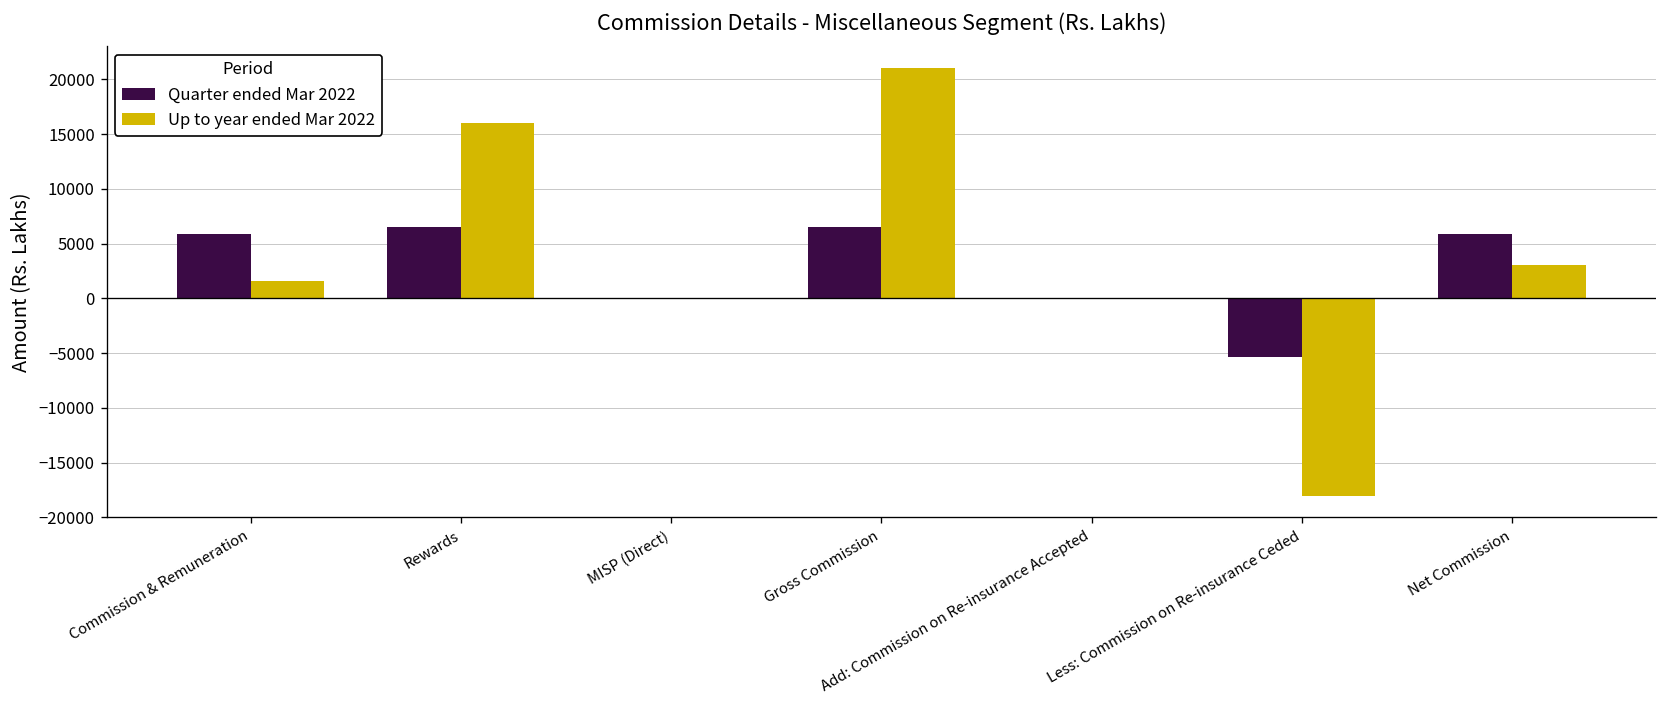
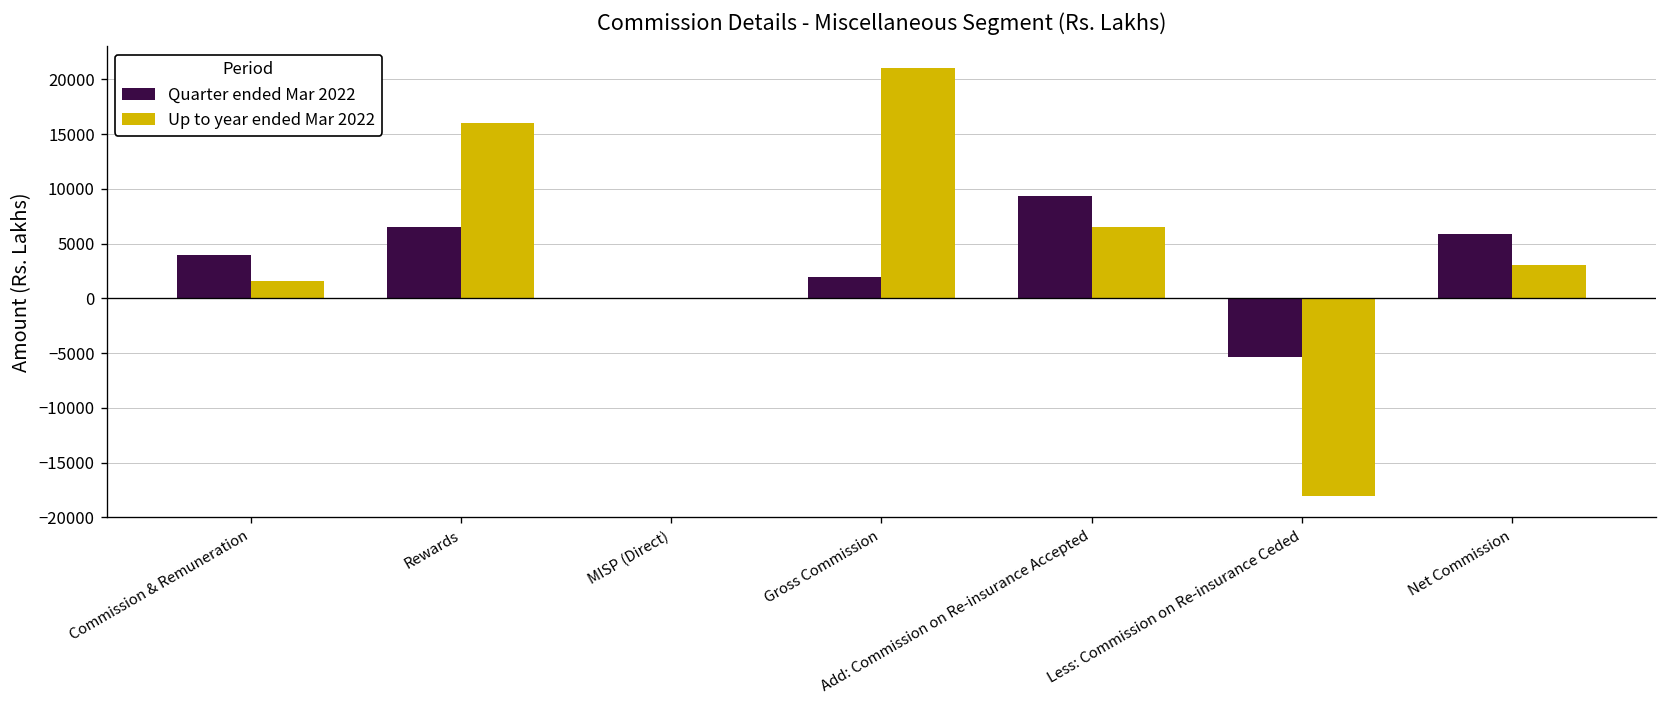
Quarter ended Mar 2022, Commission & Remuneration: 6000 -> 4000
Quarter ended Mar 2022, Gross Commission: 7000 -> 2000
Quarter ended Mar 2022, Add: Commission on Re-insurance Accepted: 0 -> 9000
Up to year ended Mar 2022, Add: Commission on Re-insurance Accepted: 0 -> 7000
